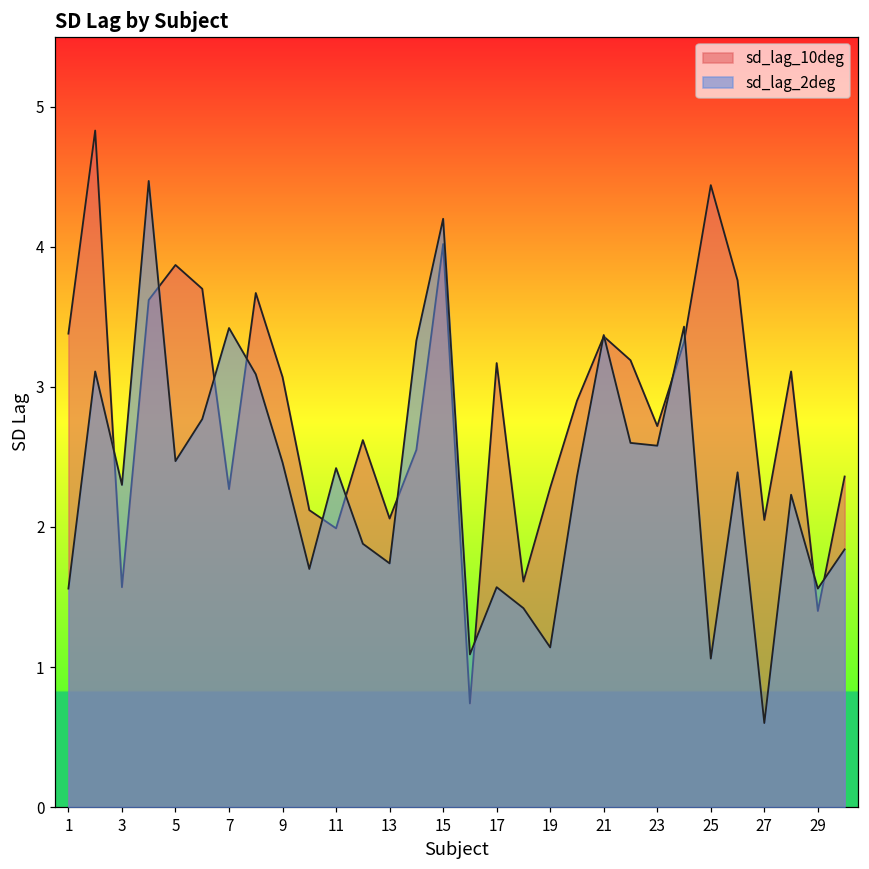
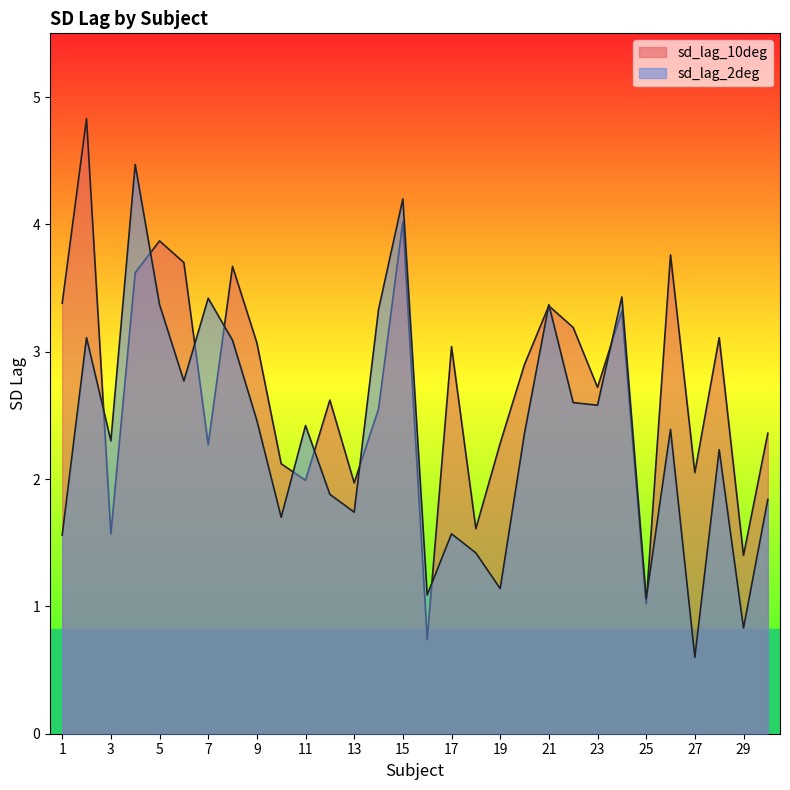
sd_lag_2deg, 5: 2.47 -> 3.37
sd_lag_10deg, 13: 2.06 -> 1.97
sd_lag_10deg, 17: 3.17 -> 3.04
sd_lag_10deg, 25: 4.44 -> 1.02
sd_lag_2deg, 29: 1.56 -> 0.83
